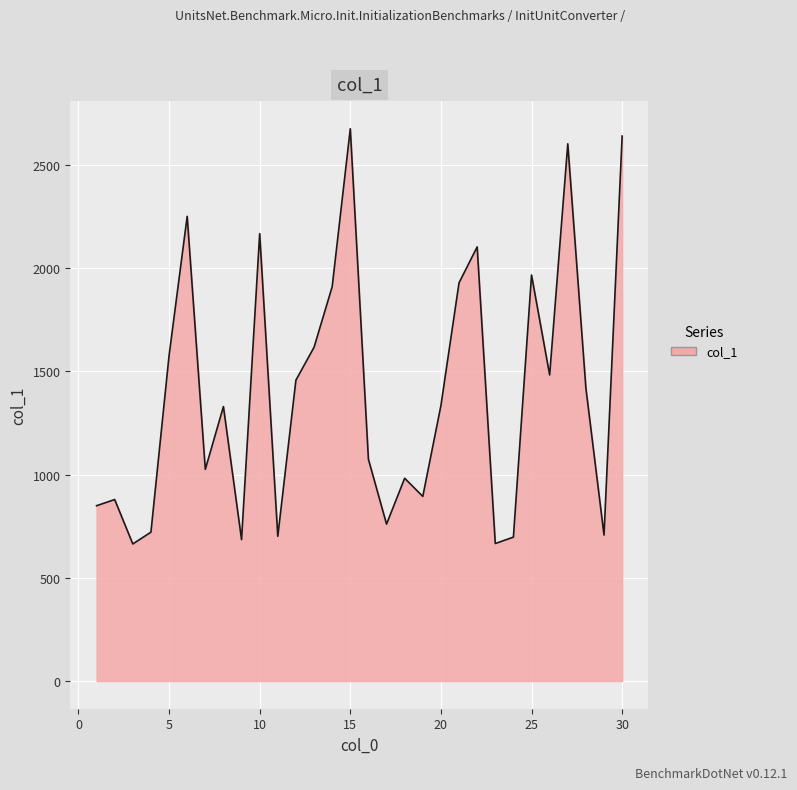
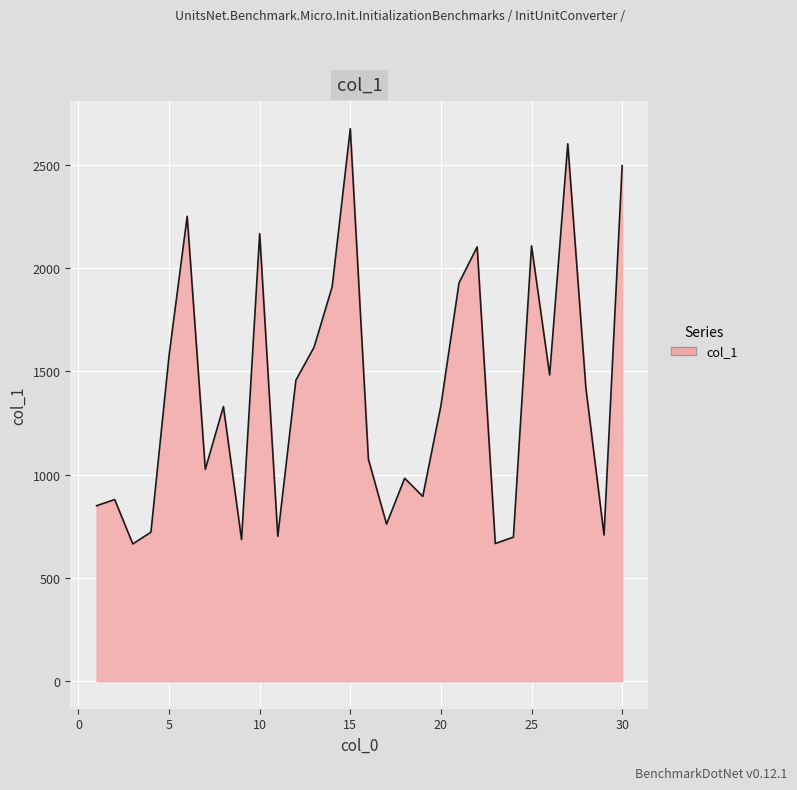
25: 1970 -> 2110
30: 2640 -> 2500
